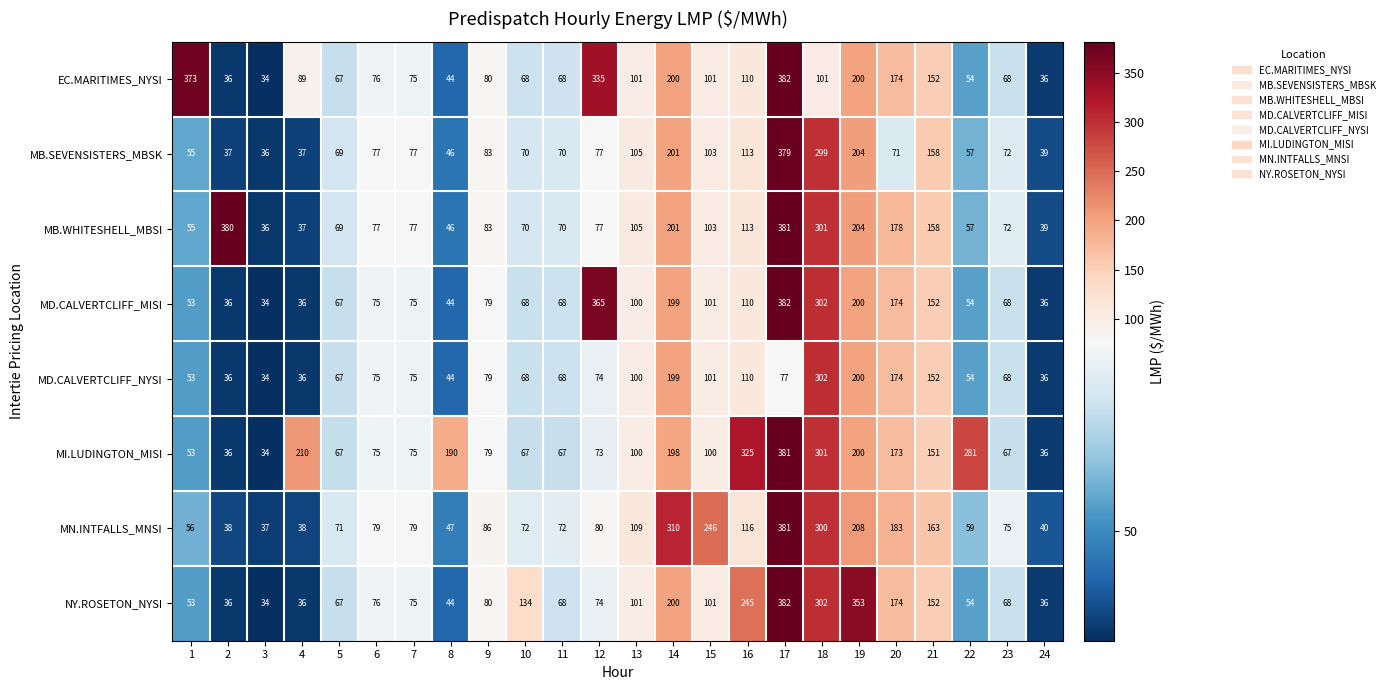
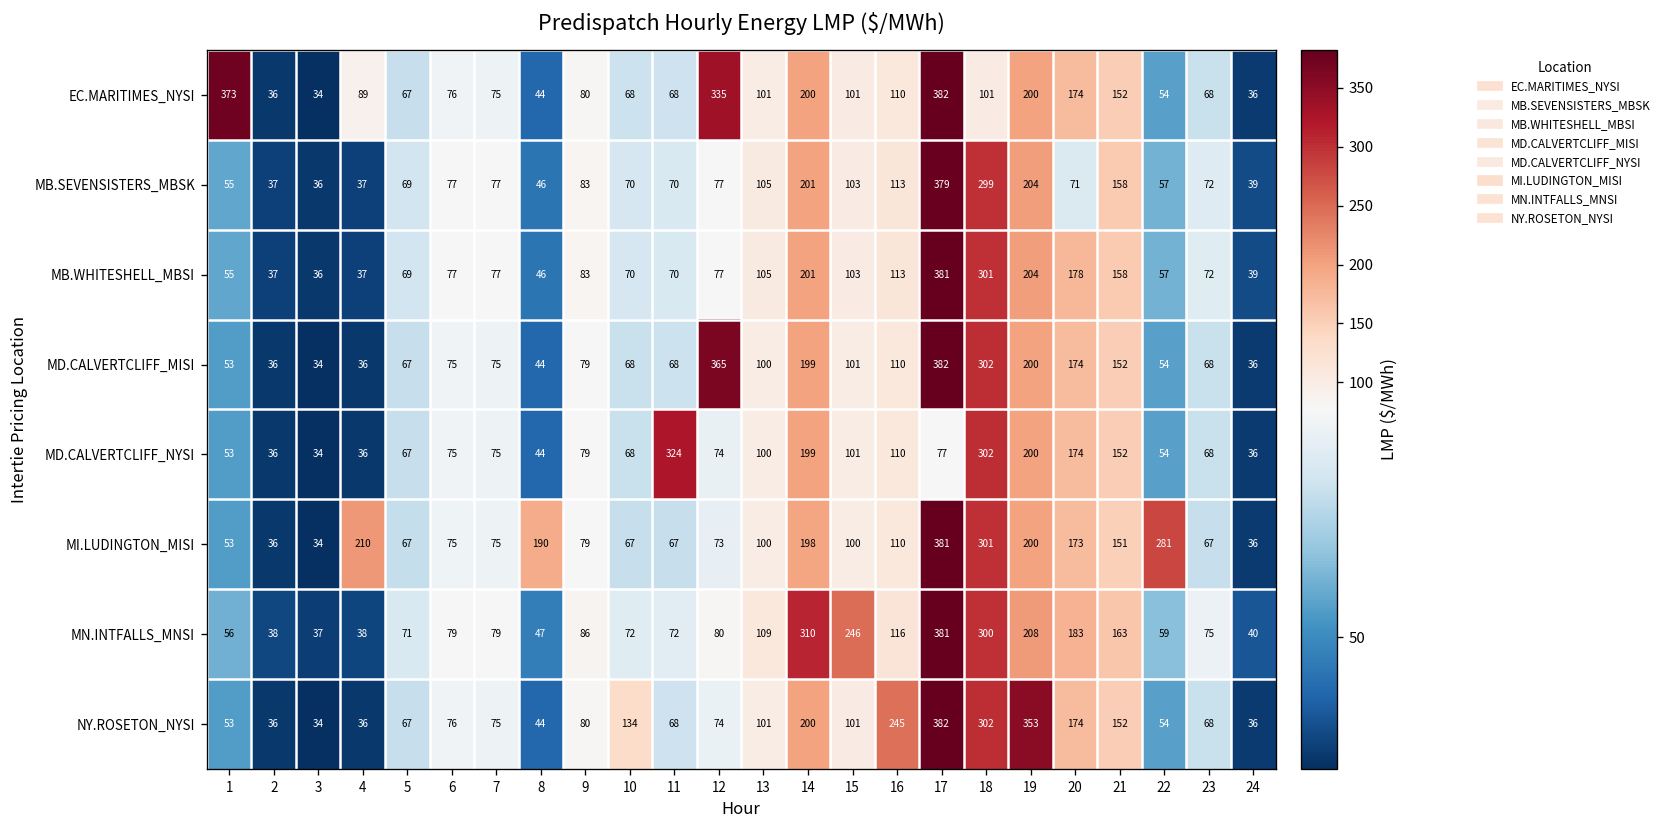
MB.WHITESHELL_MBSI, 2: 380 -> 37
MD.CALVERTCLIFF_NYSI, 11: 68 -> 324
MI.LUDINGTON_MISI, 16: 325 -> 110
